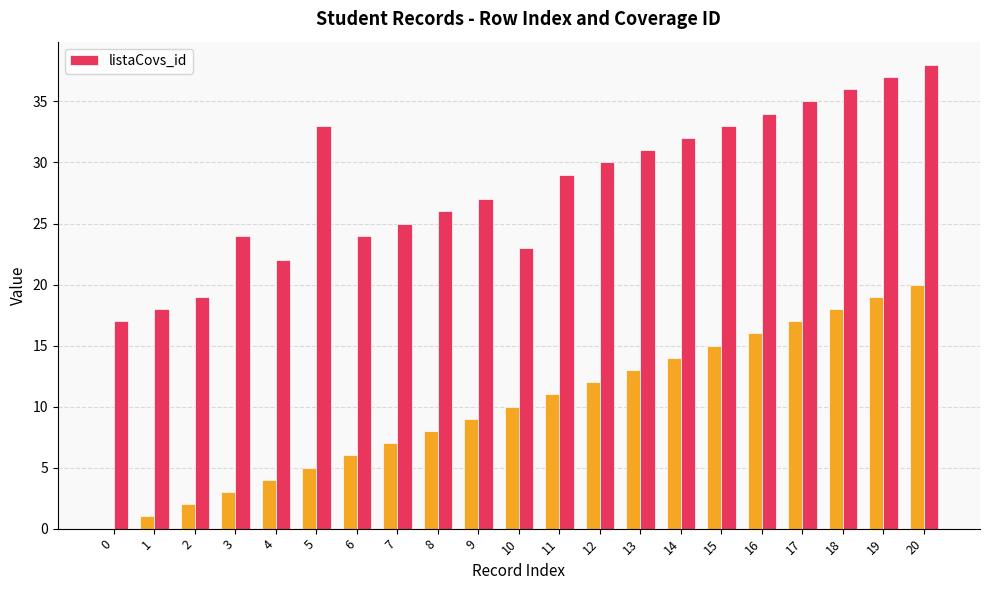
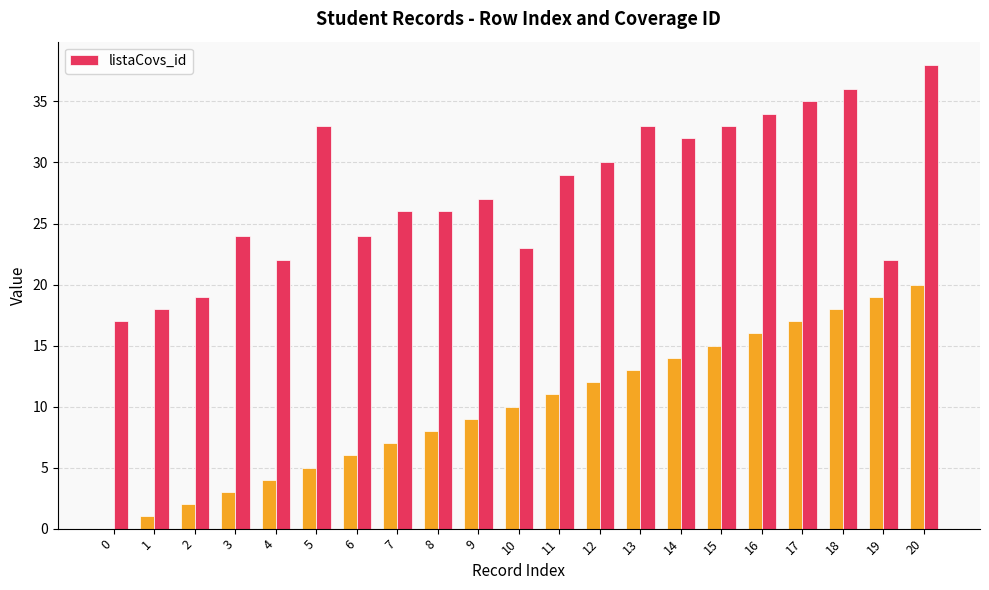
listaCovs_id, 7: 25 -> 26
listaCovs_id, 13: 31 -> 33
listaCovs_id, 19: 37 -> 22
